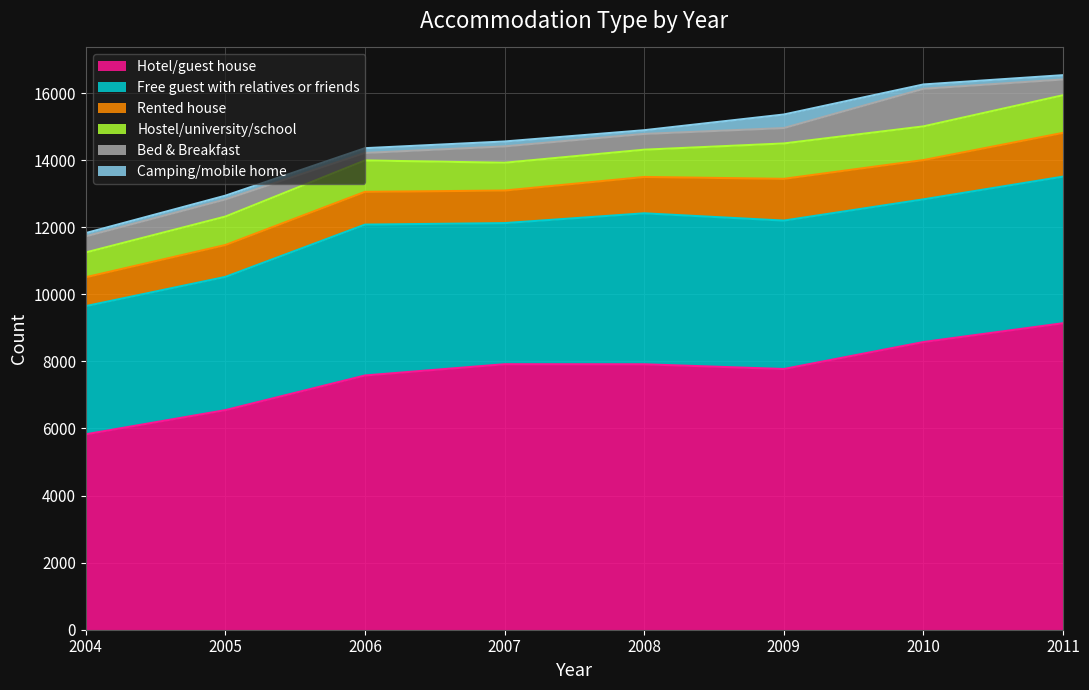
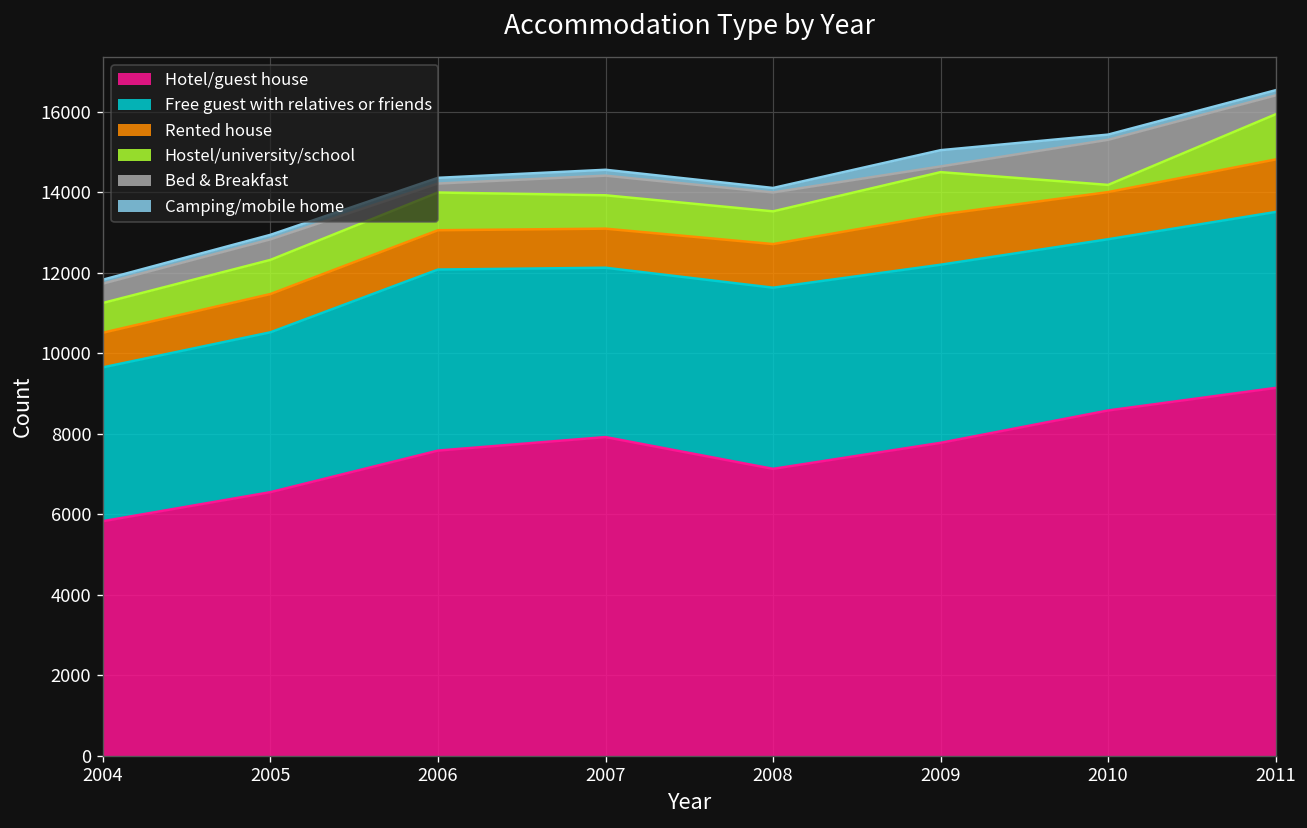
Hotel/guest house, 2008: 7900 -> 7100
Bed & Breakfast, 2009: 500 -> 100
Hostel/university/school, 2010: 1000 -> 200
